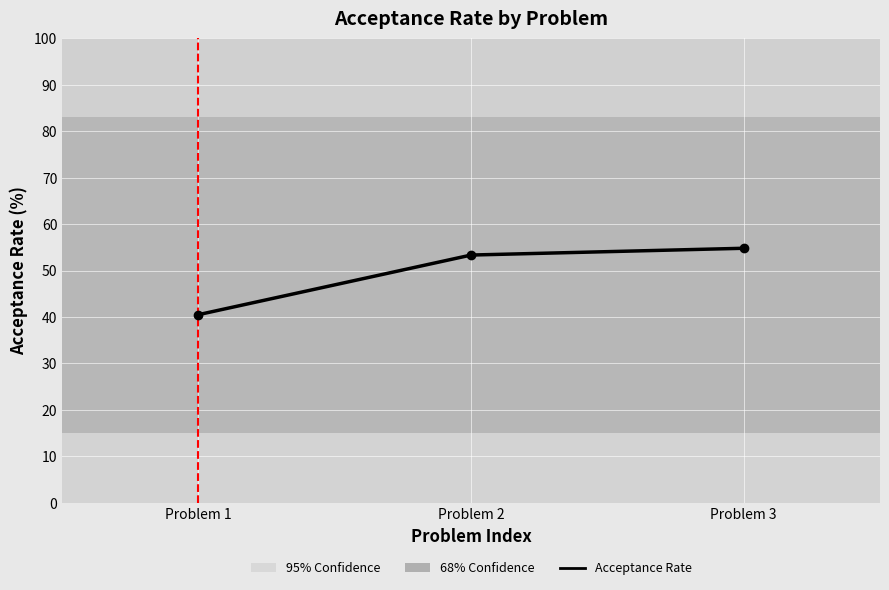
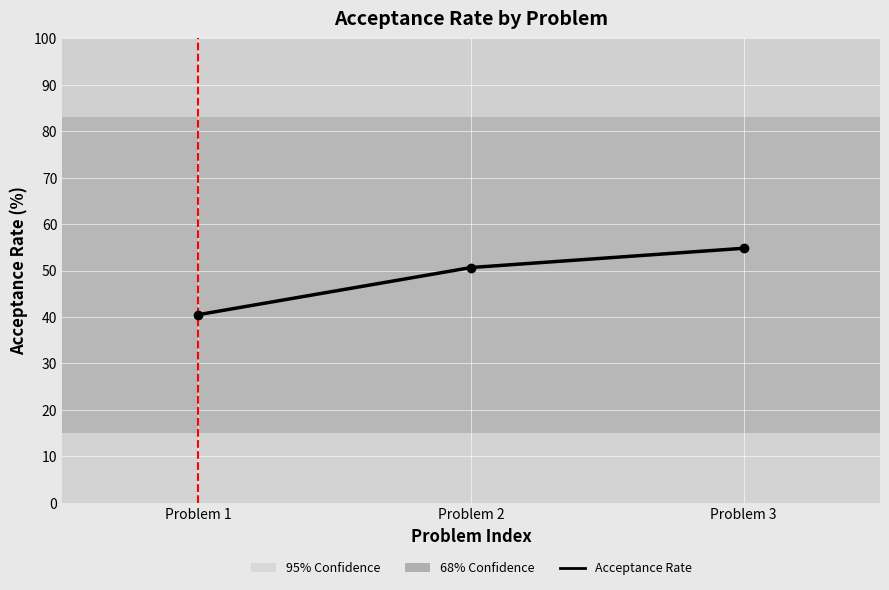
Problem 2: 53 -> 51
